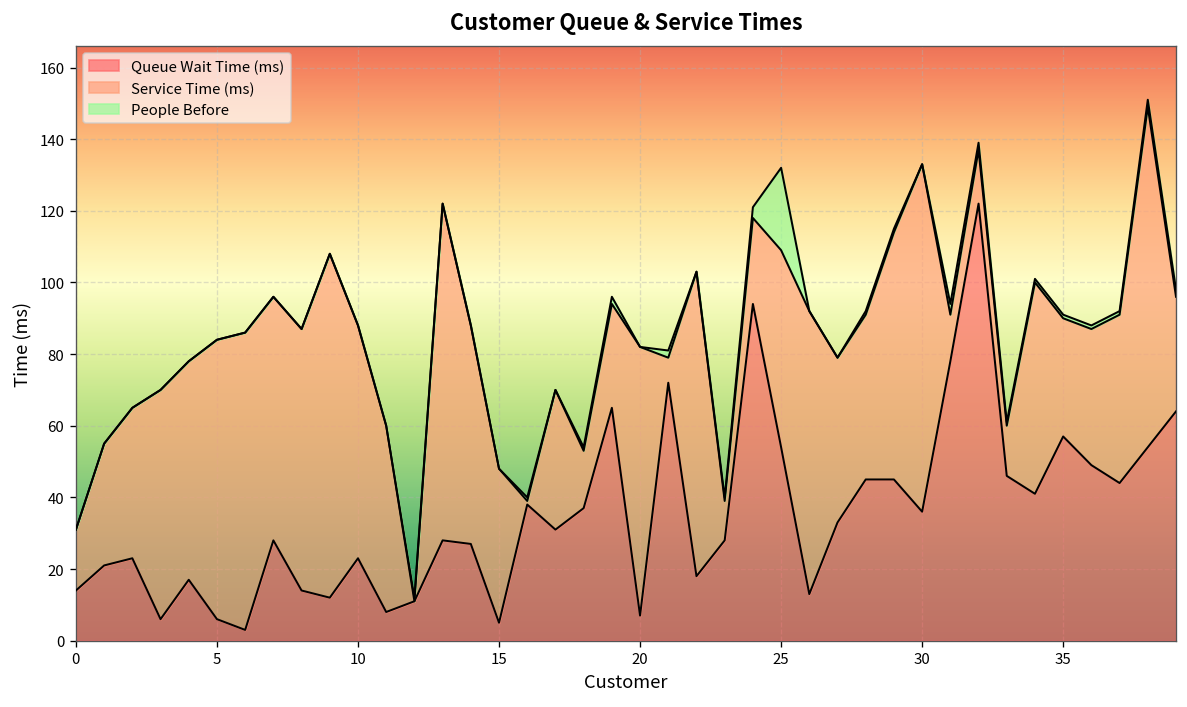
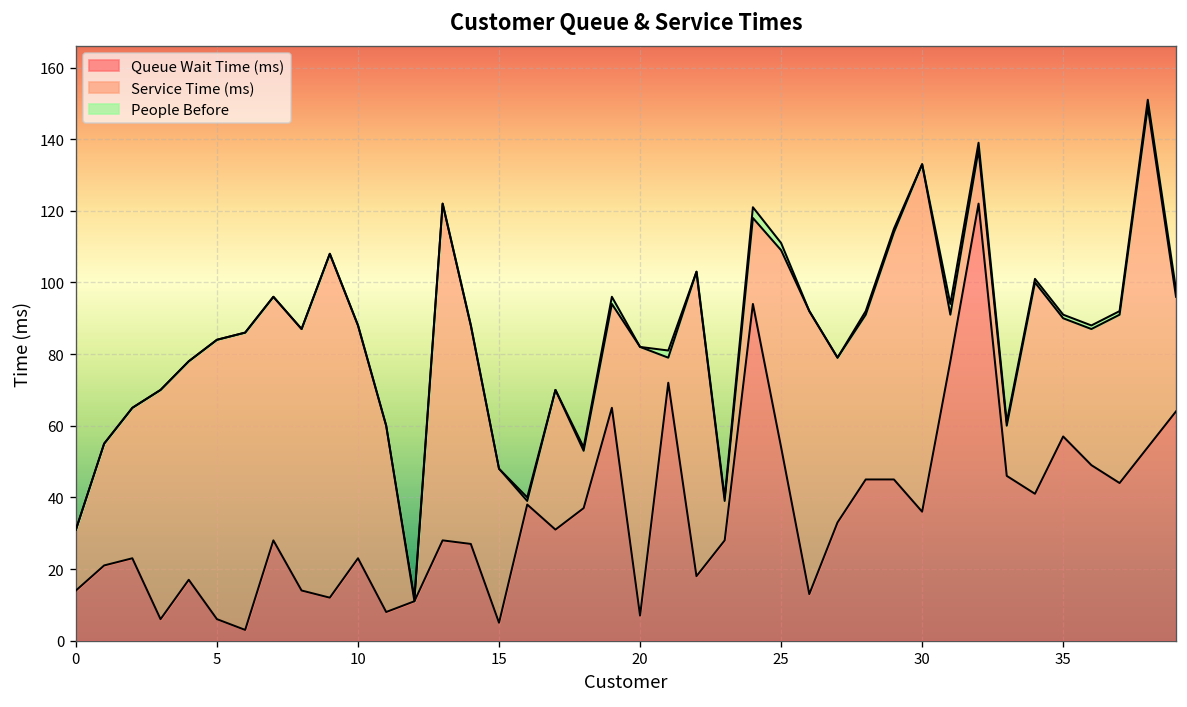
People Before, 25: 23 -> 2
